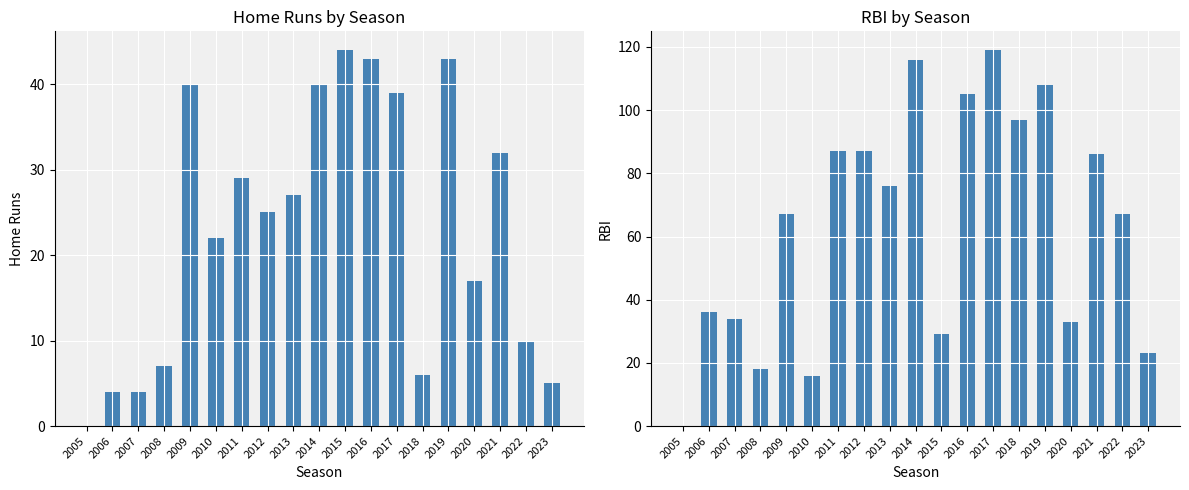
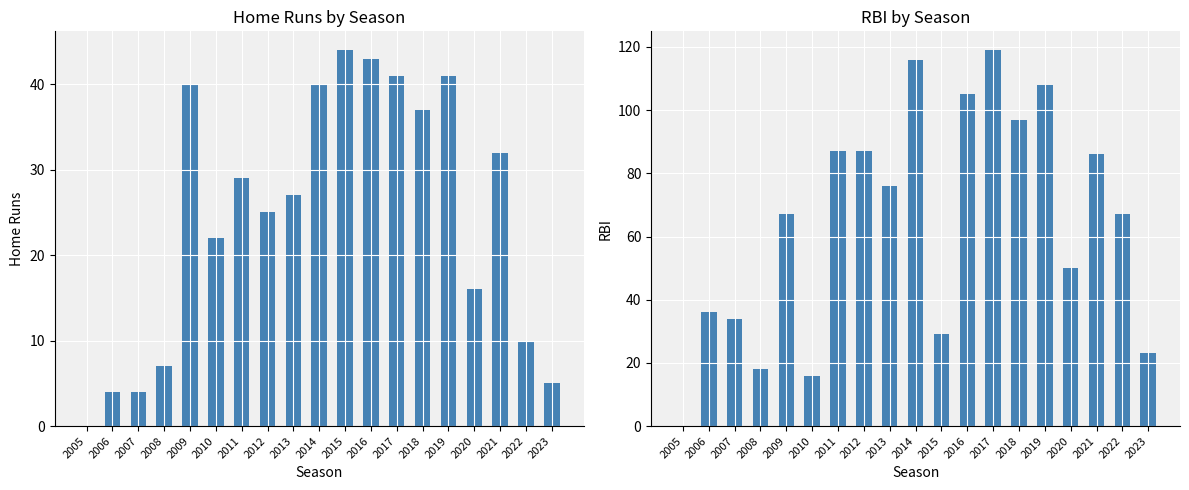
Home Runs by Season, 2017: 39 -> 41
Home Runs by Season, 2018: 6 -> 37
Home Runs by Season, 2019: 43 -> 41
Home Runs by Season, 2020: 17 -> 16
RBI by Season, 2020: 33 -> 50
